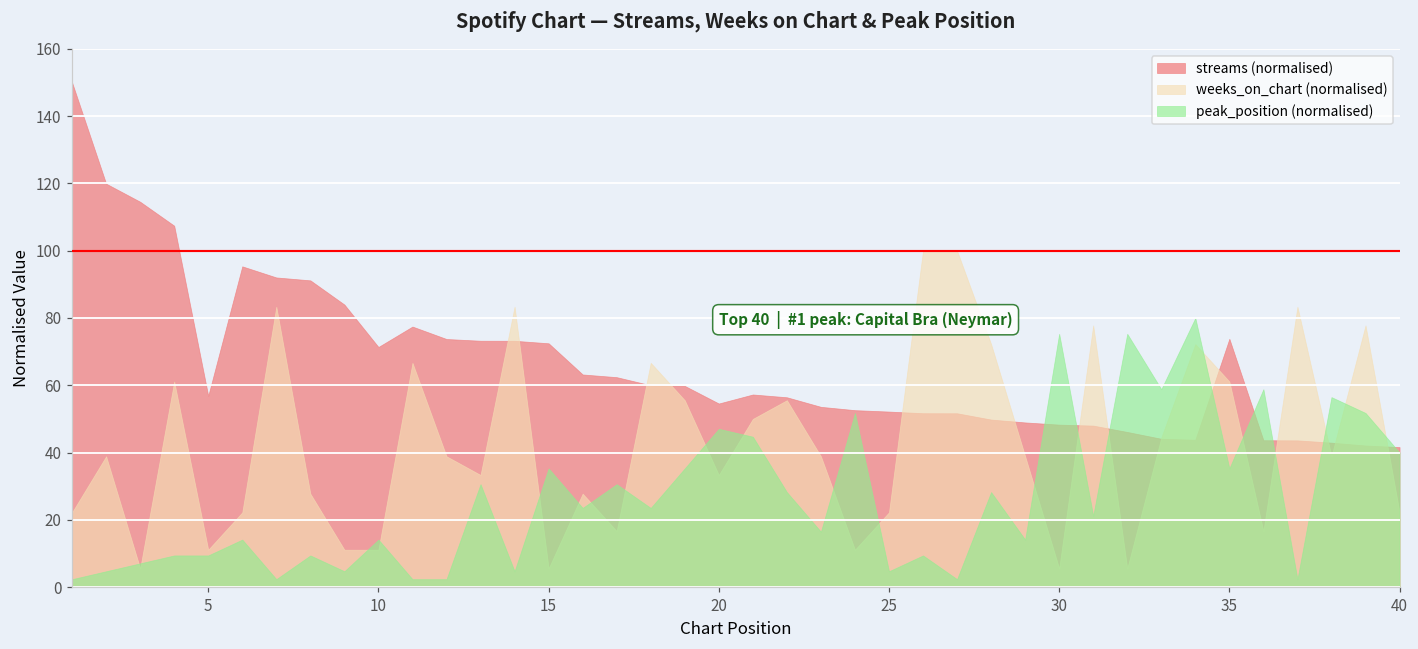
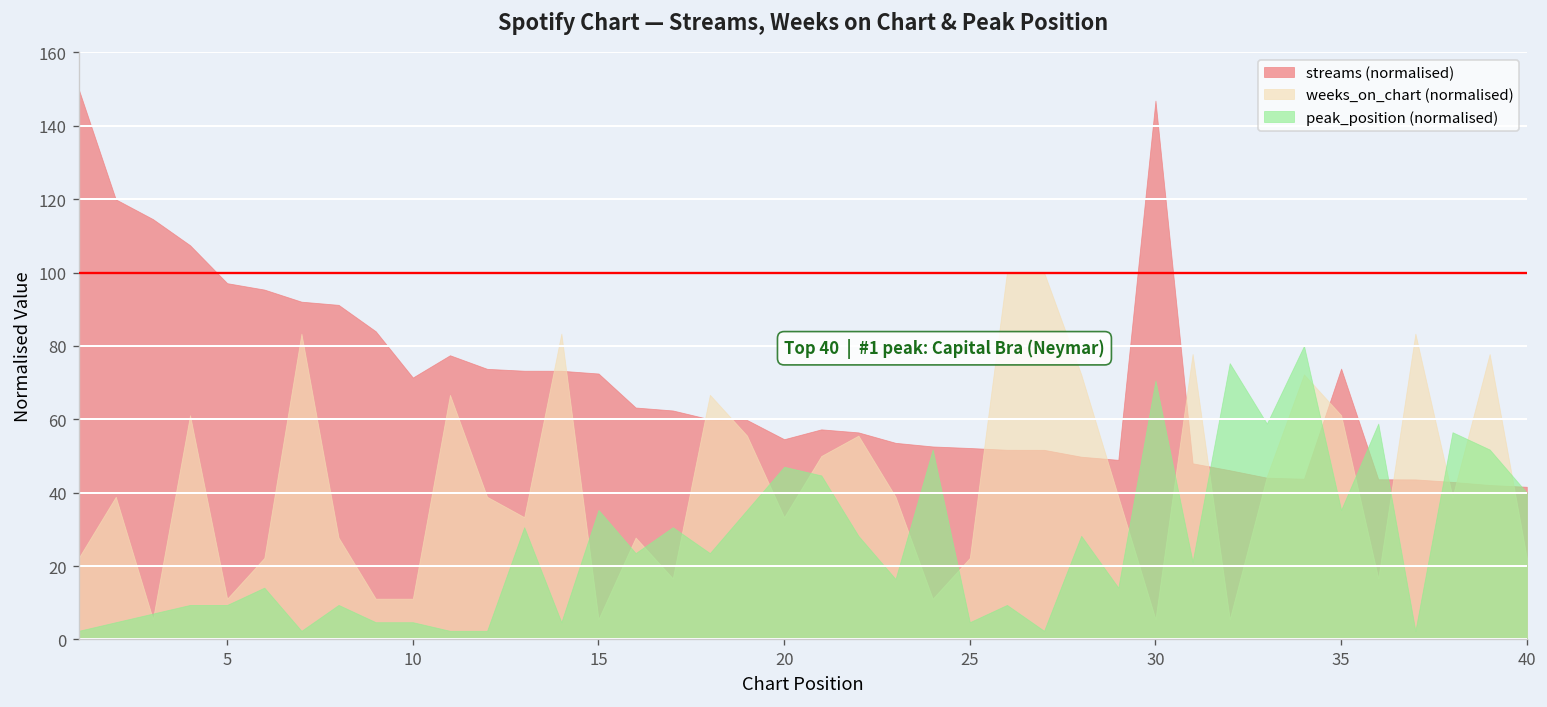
streams (normalised), 5: 57 -> 97
peak_position (normalised), 10: 14 -> 5
streams (normalised), 30: 48 -> 147
peak_position (normalised), 30: 75 -> 71
